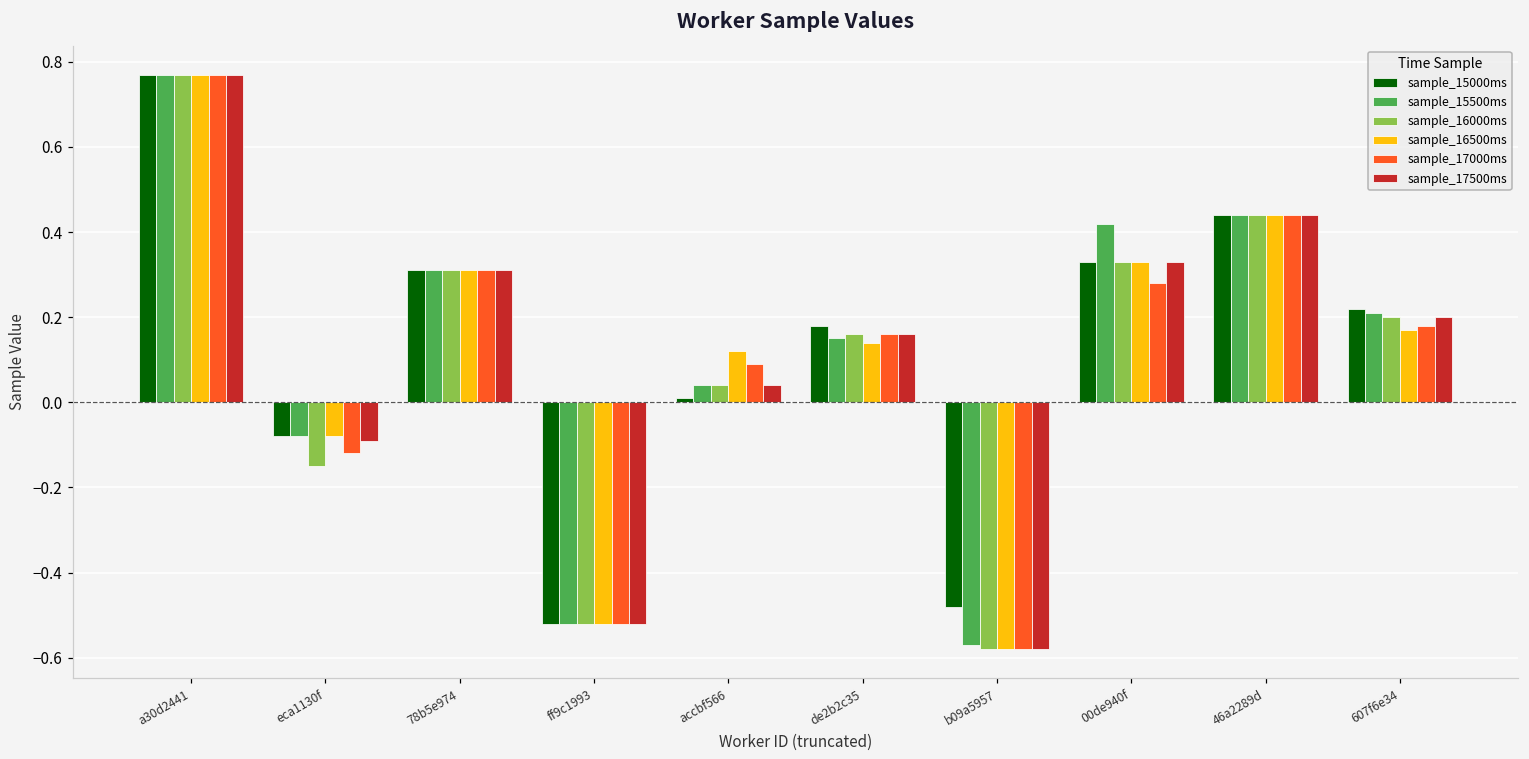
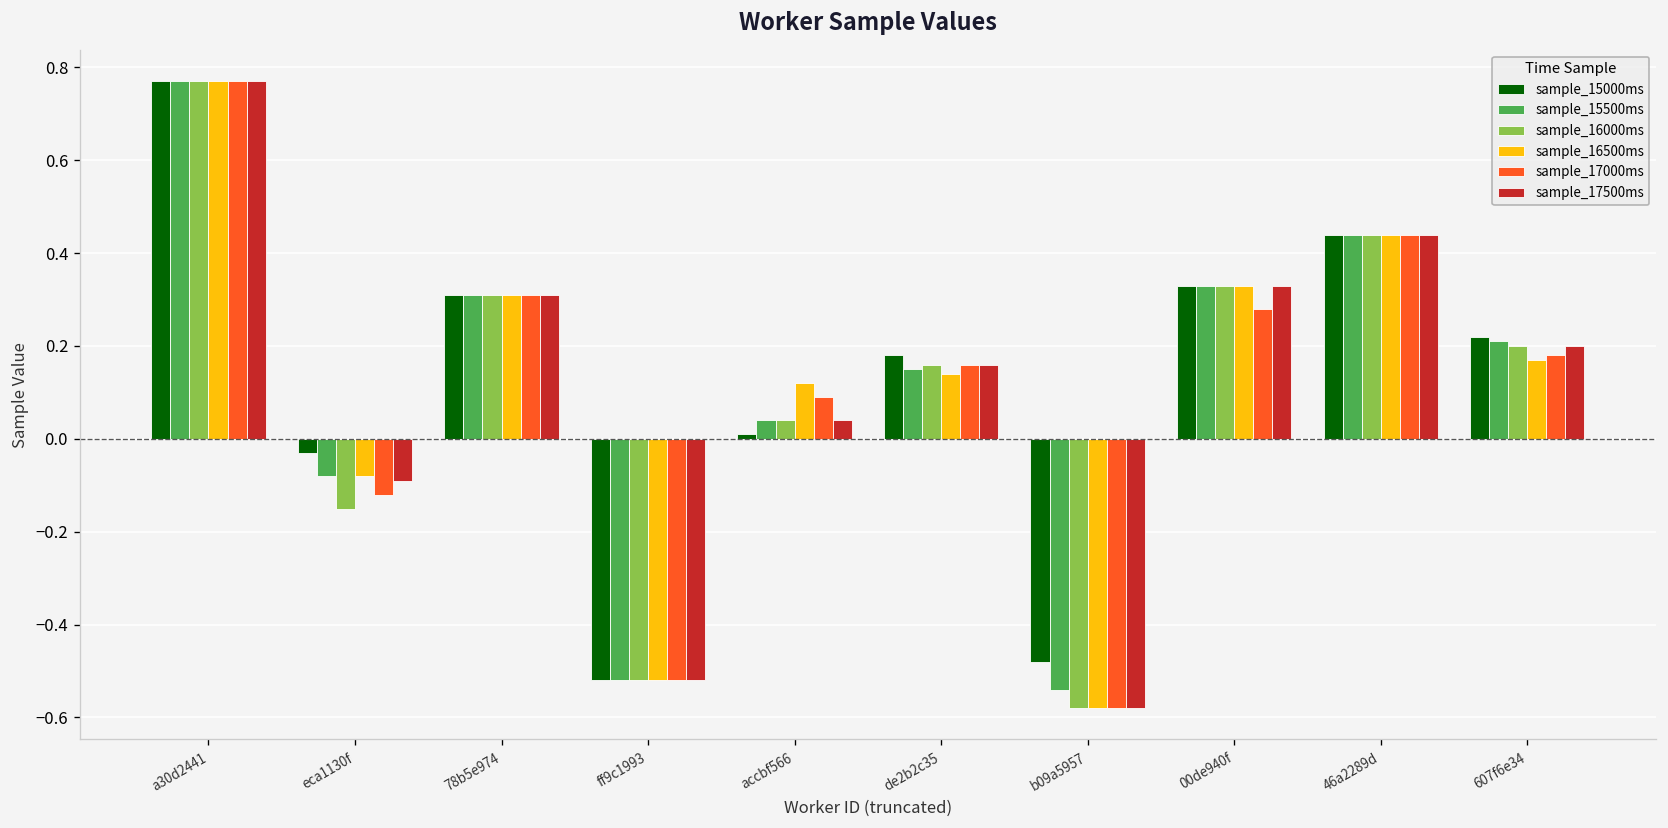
sample_15000ms, eca1130f: -0.08 -> -0.03
sample_15500ms, b09a5957: -0.57 -> -0.54
sample_15500ms, 00de940f: 0.42 -> 0.33
